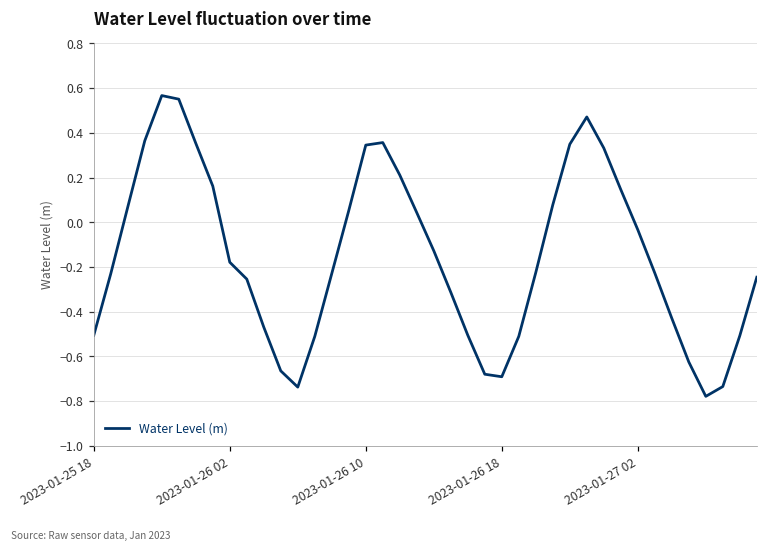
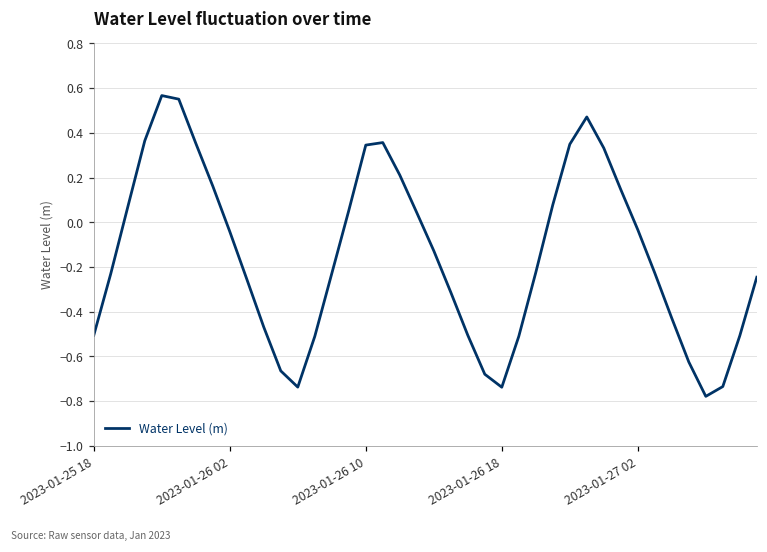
2023-01-26 02: -0.18 -> -0.04
2023-01-26 18: -0.69 -> -0.74
